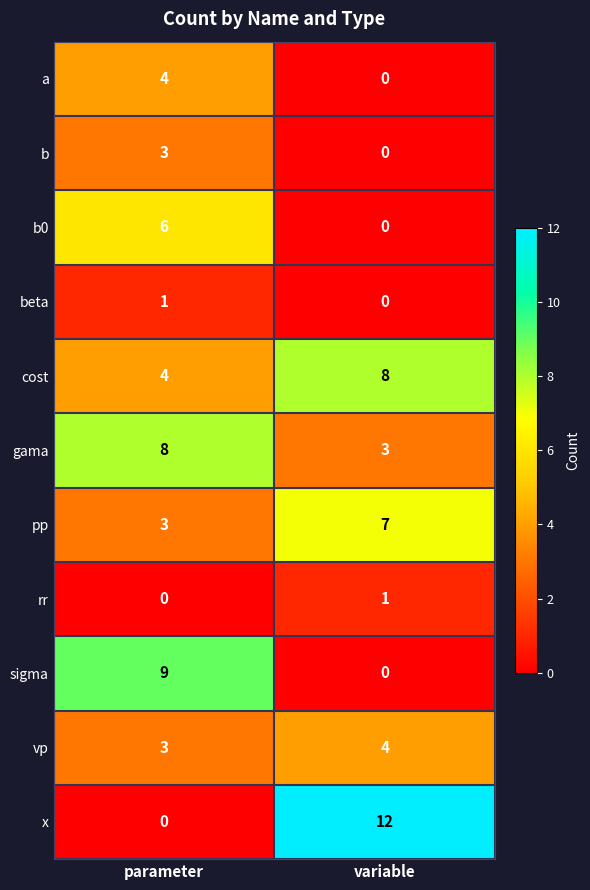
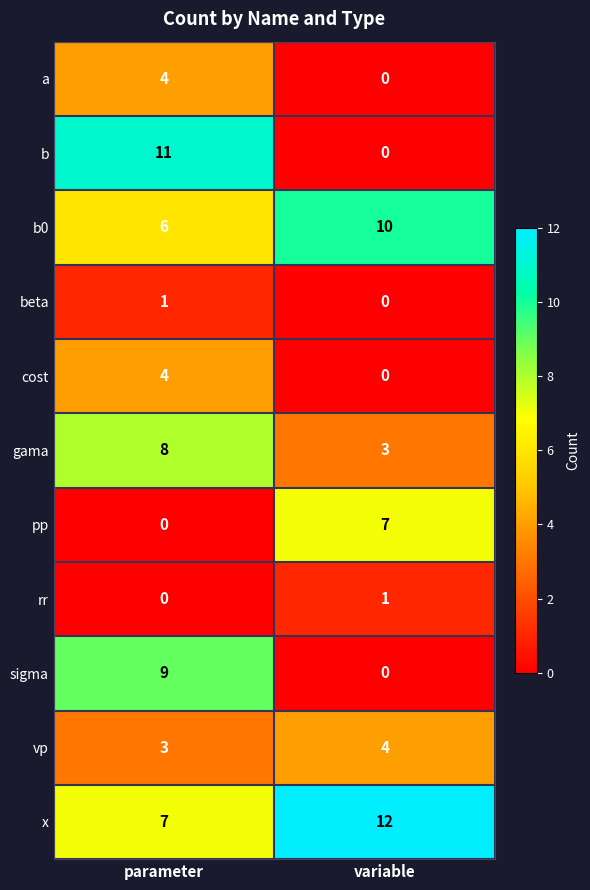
b, parameter: 3 -> 11
b0, variable: 0 -> 10
cost, variable: 8 -> 0
pp, parameter: 3 -> 0
x, parameter: 0 -> 7
